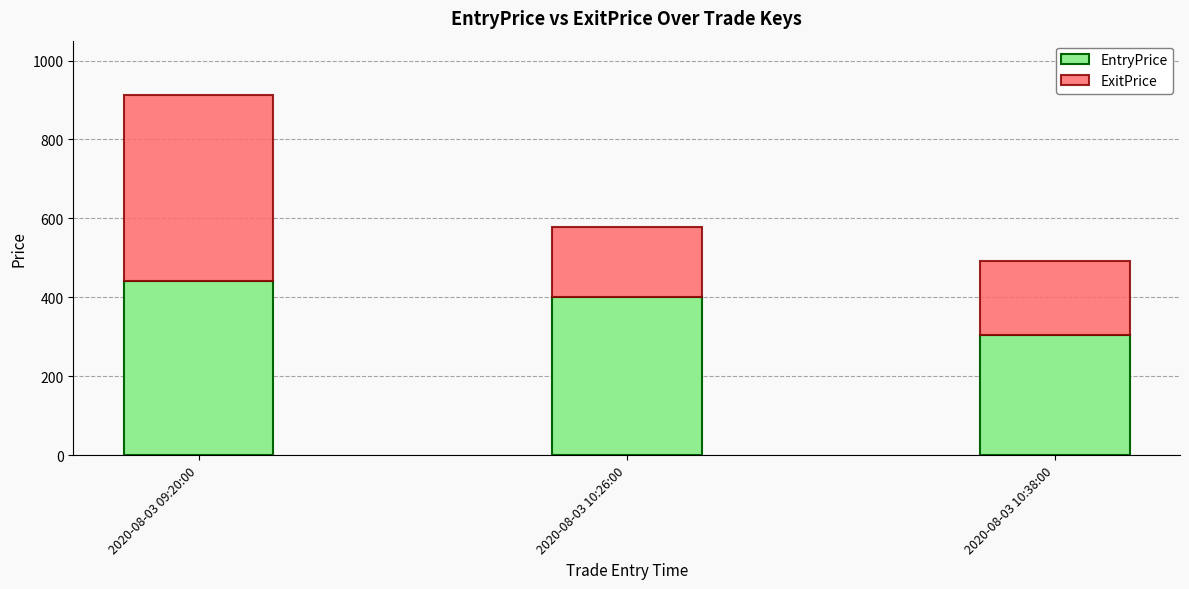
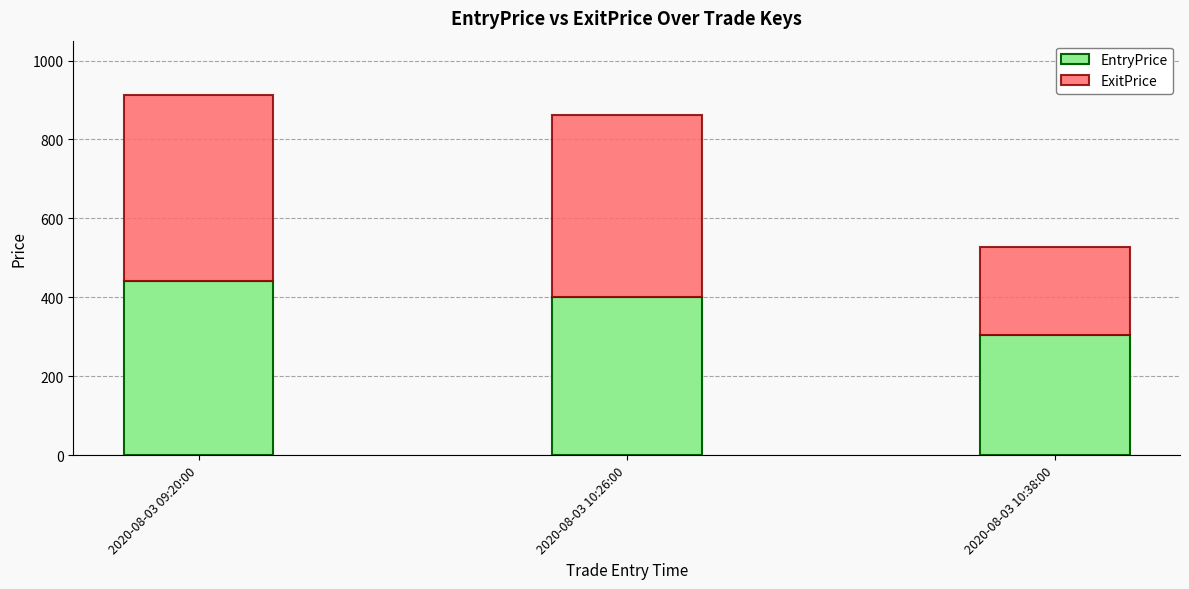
ExitPrice, 2020-08-03 10:26:00: 180 -> 460
ExitPrice, 2020-08-03 10:38:00: 190 -> 220
